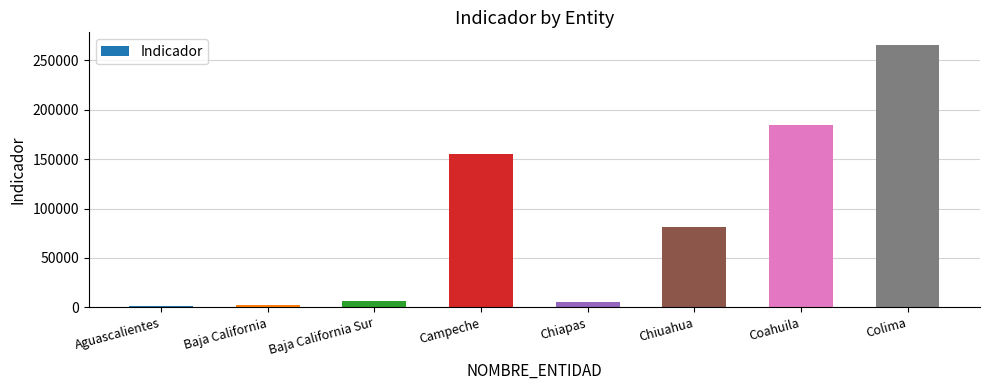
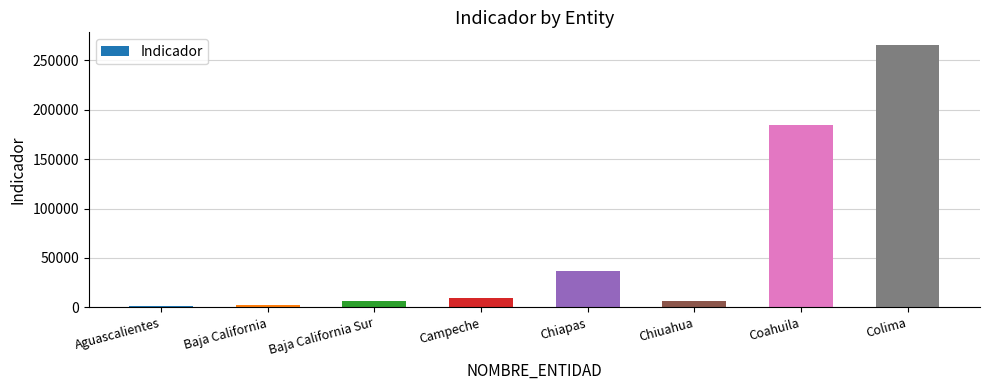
Campeche: 160000 -> 10000
Chiapas: 10000 -> 40000
Chiuahua: 80000 -> 10000
